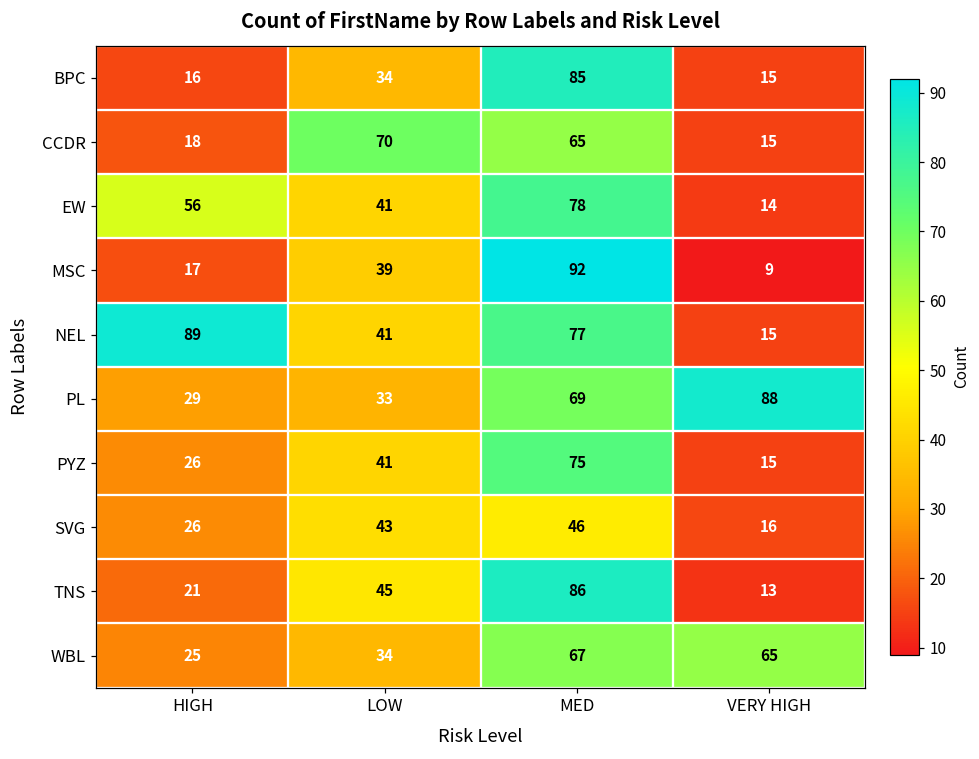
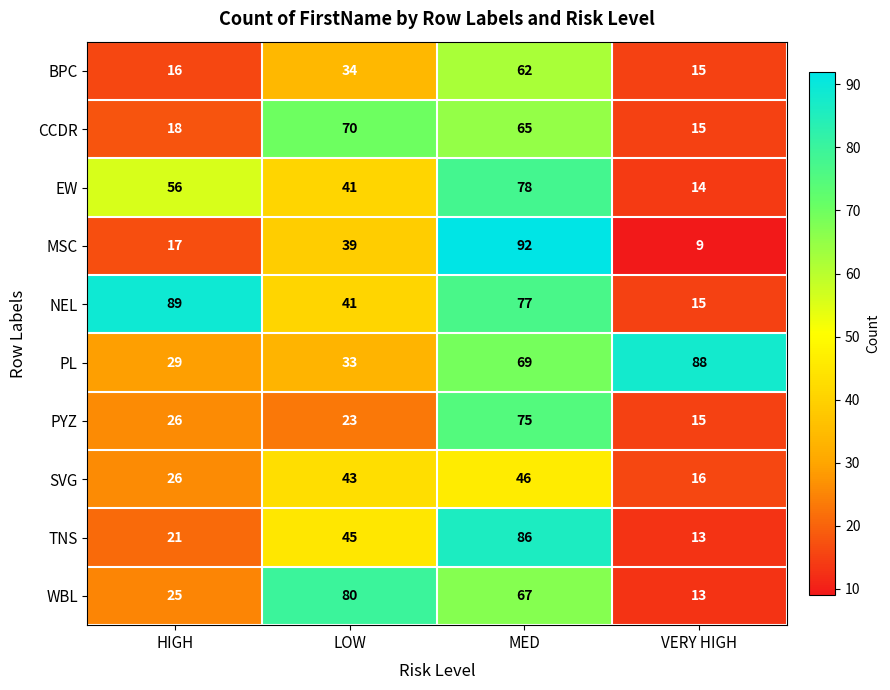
BPC, MED: 85 -> 62
PYZ, LOW: 41 -> 23
WBL, LOW: 34 -> 80
WBL, VERY HIGH: 65 -> 13
